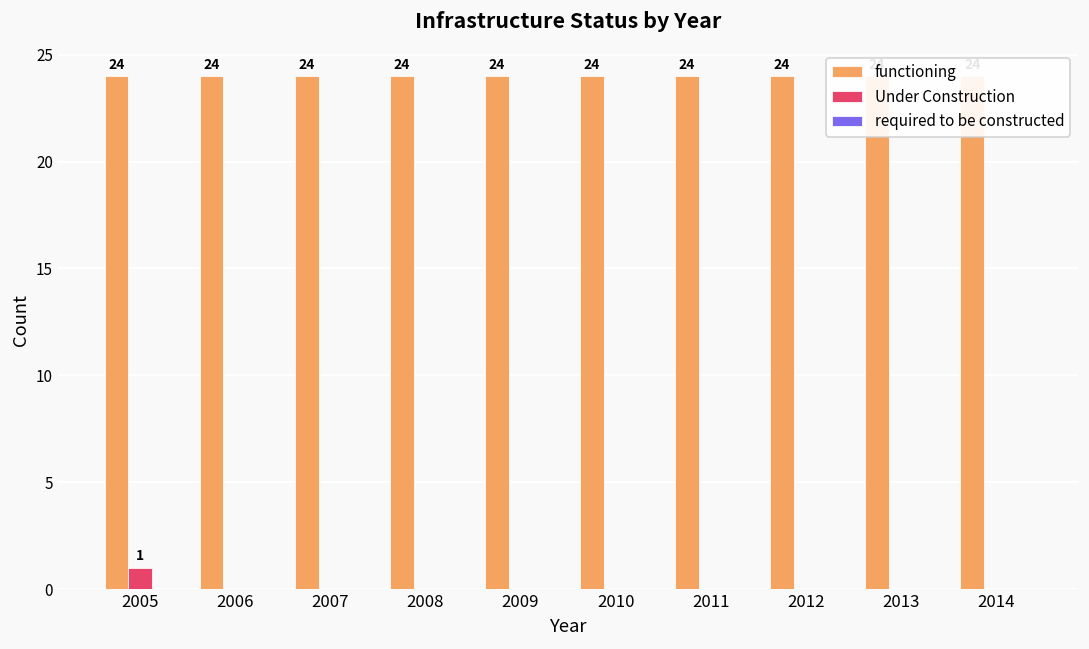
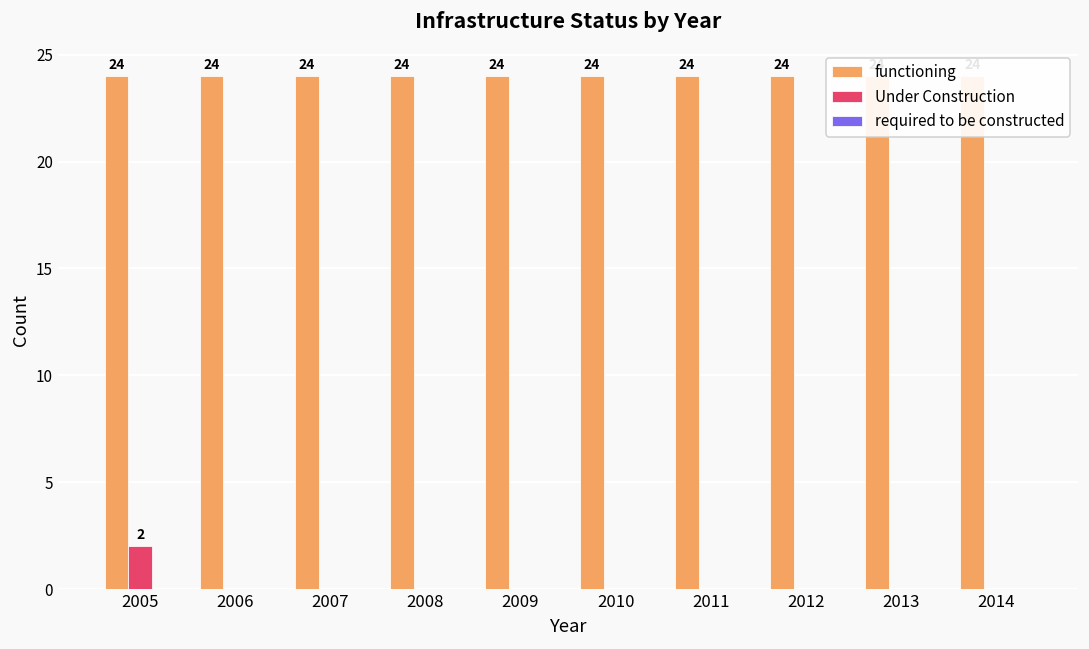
Under Construction, 2005: 1 -> 2
